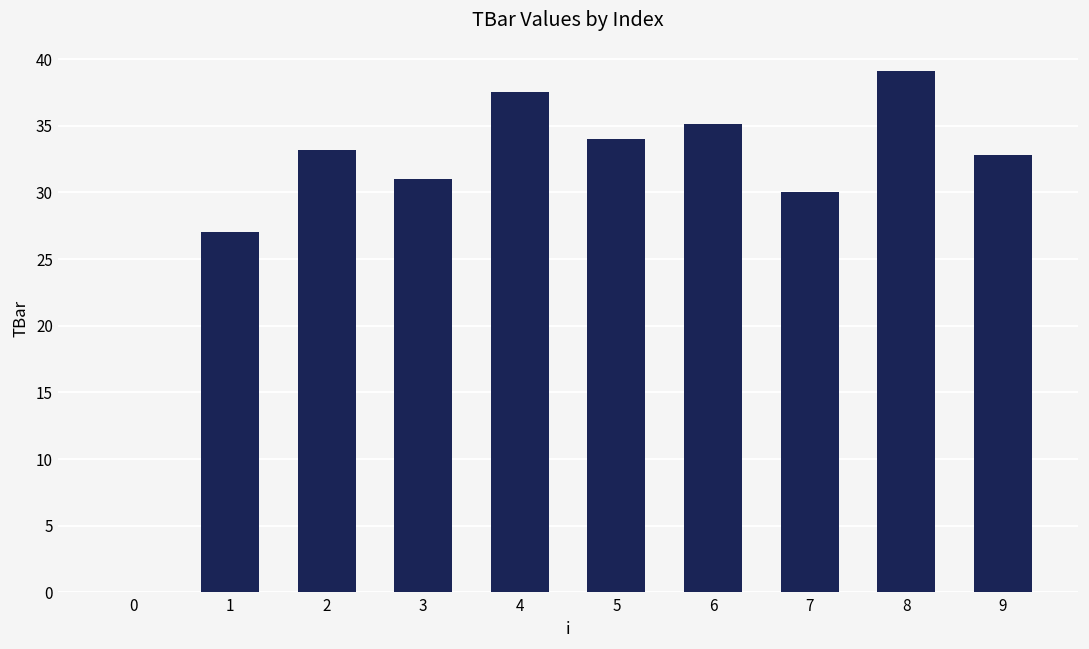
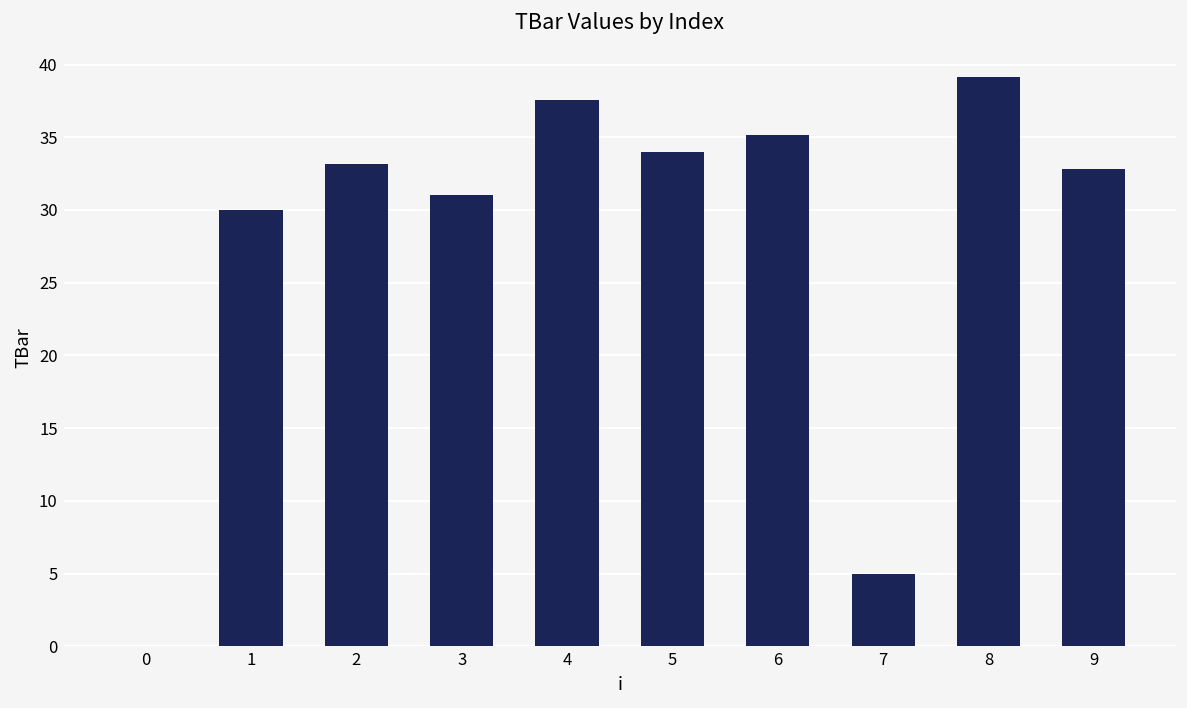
1: 27 -> 30
7: 30 -> 5
